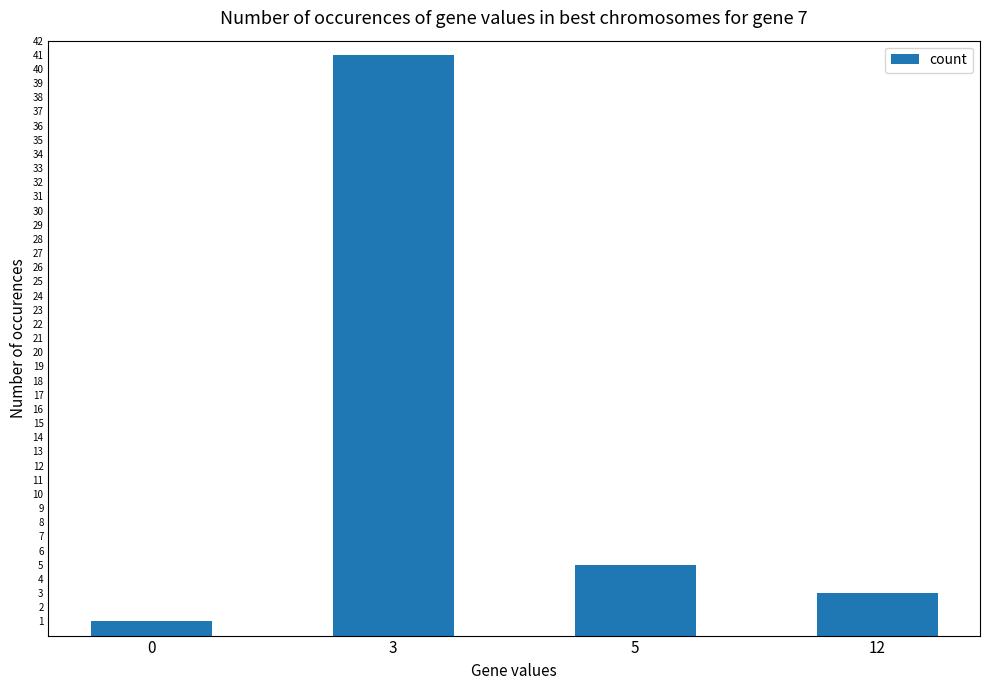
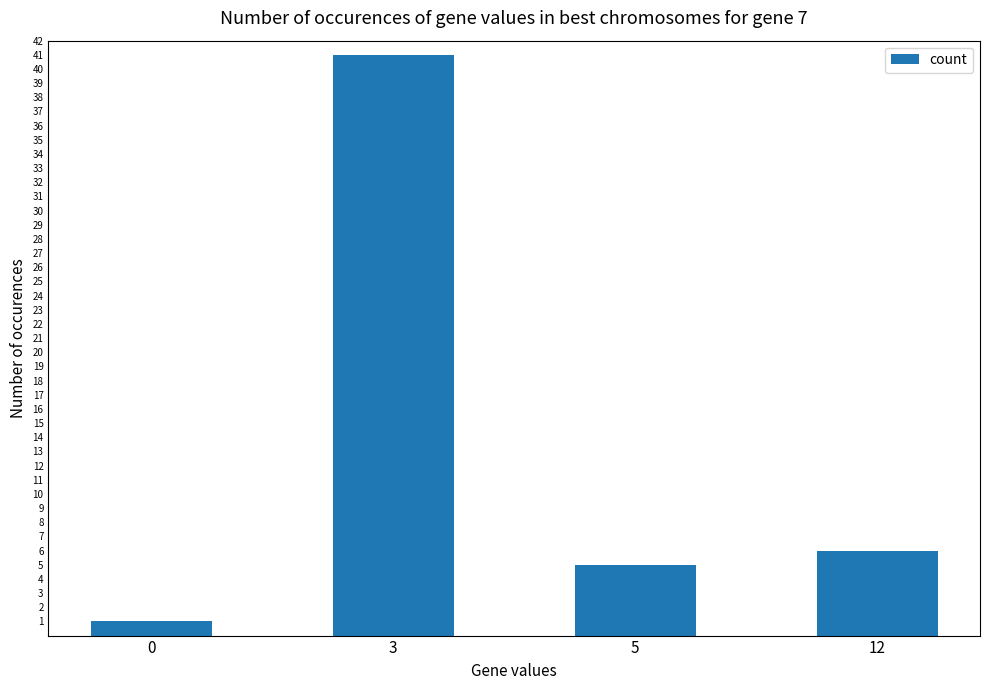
12: 3 -> 6
